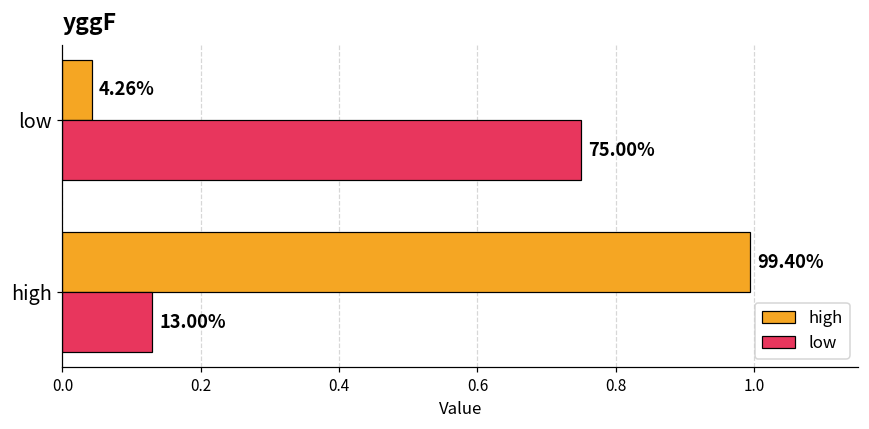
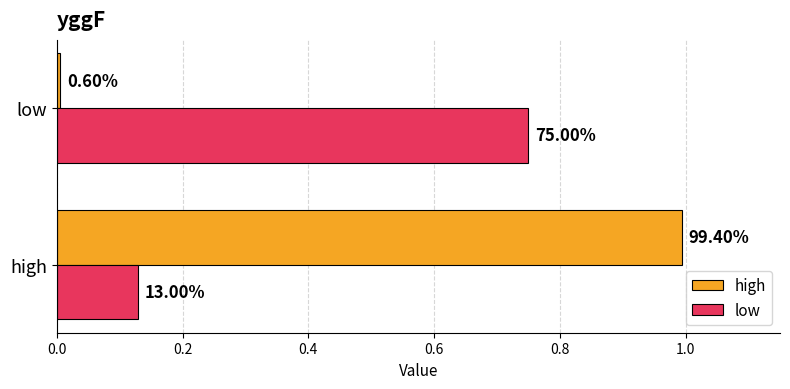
high, low: 4.26% -> 0.60%
